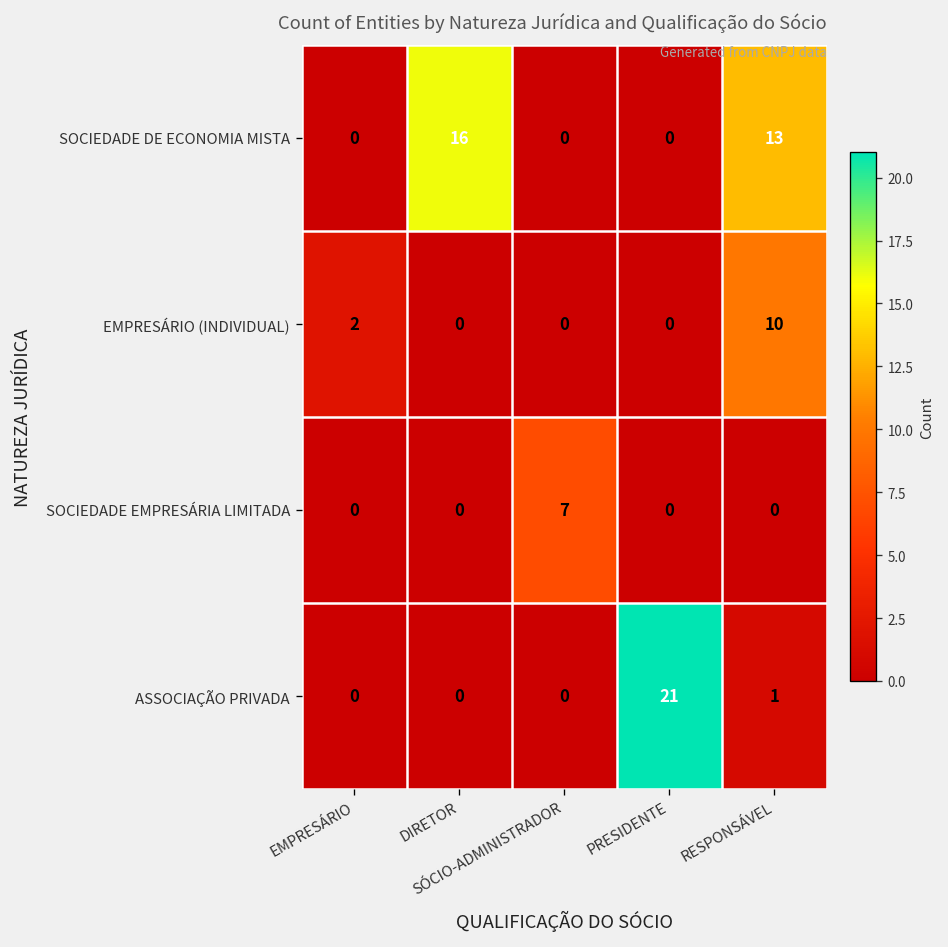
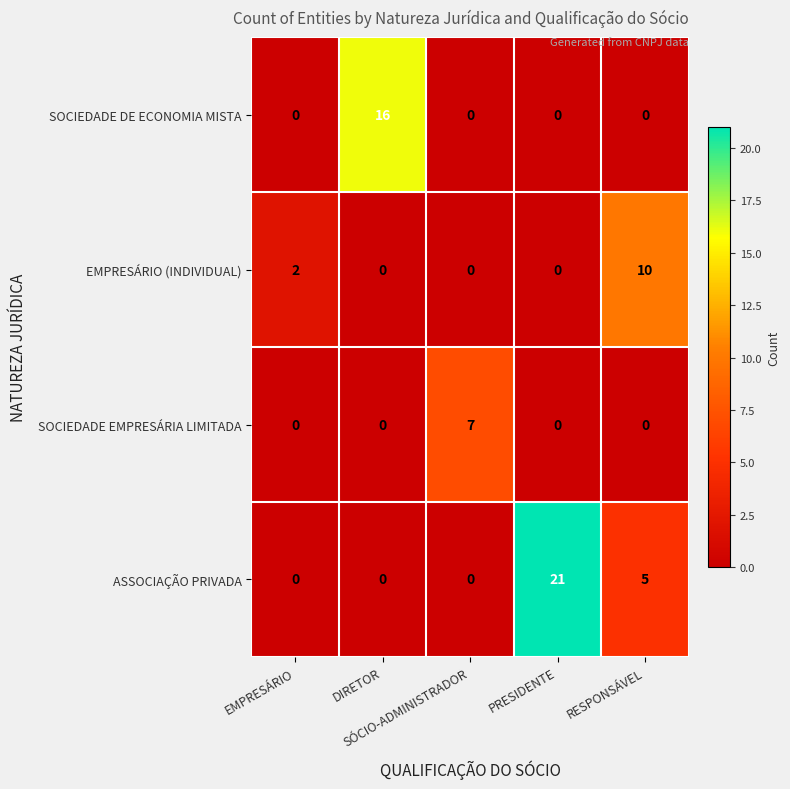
SOCIEDADE DE ECONOMIA MISTA, RESPONSÁVEL: 13 -> 0
ASSOCIAÇÃO PRIVADA, RESPONSÁVEL: 1 -> 5
